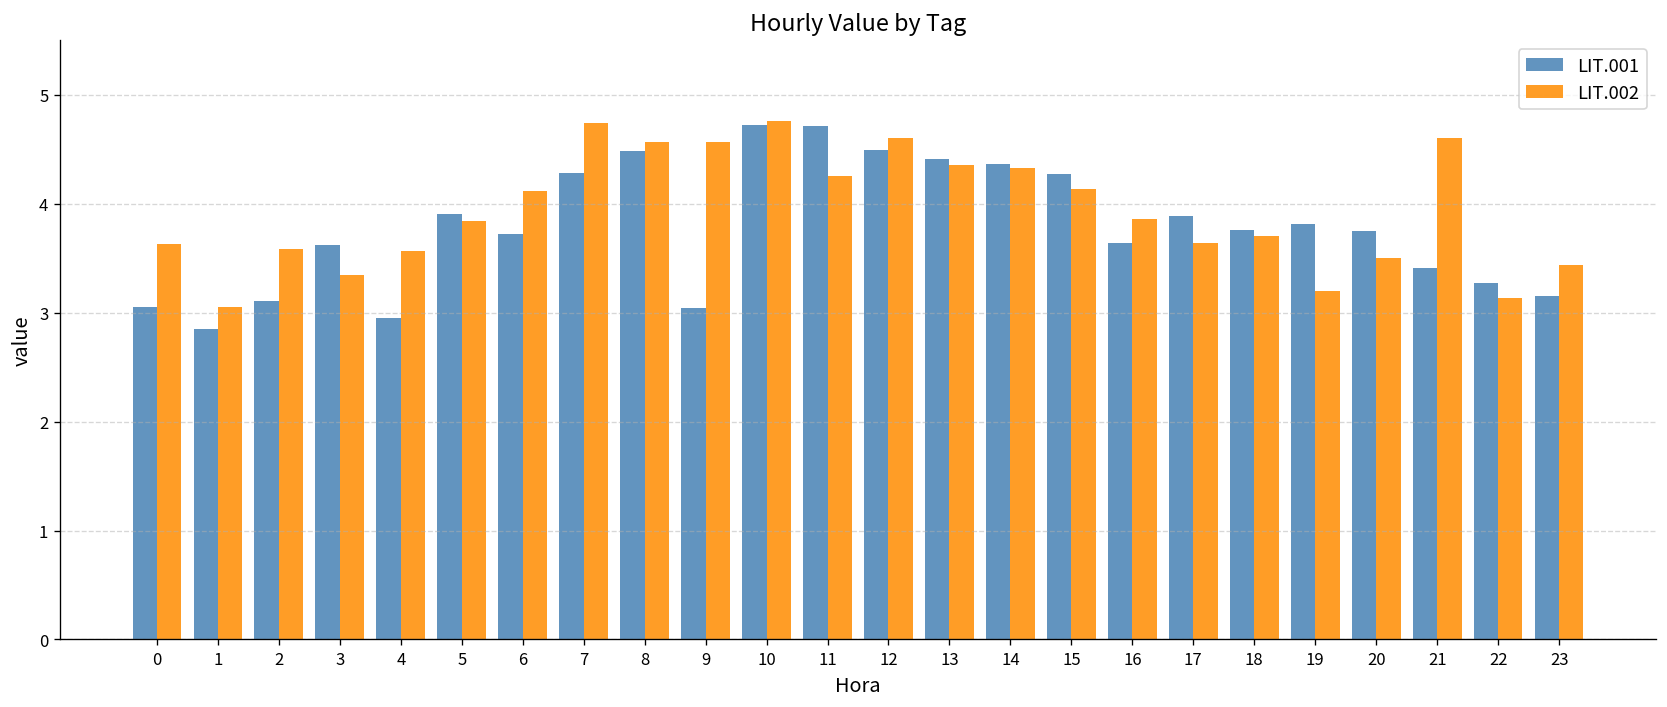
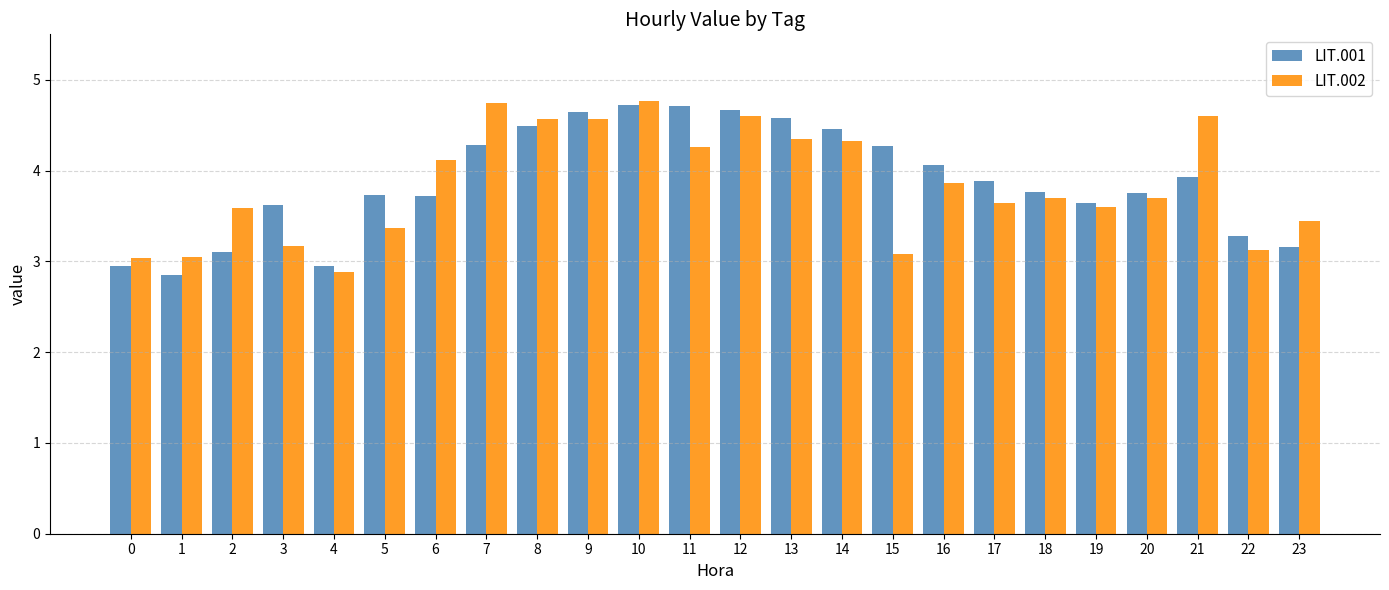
LIT.001, 0: 3.05 -> 2.95
LIT.002, 0: 3.6 -> 3.0
LIT.002, 3: 3.3 -> 3.2
LIT.002, 4: 3.6 -> 2.9
LIT.001, 5: 3.9 -> 3.7
LIT.002, 5: 3.8 -> 3.4
LIT.001, 9: 3.0 -> 4.6
LIT.001, 12: 4.5 -> 4.7
LIT.001, 13: 4.4 -> 4.6
LIT.001, 14: 4.4 -> 4.5
LIT.002, 15: 4.1 -> 3.1
LIT.001, 16: 3.6 -> 4.1
LIT.001, 19: 3.8 -> 3.6
LIT.002, 19: 3.2 -> 3.6
LIT.002, 20: 3.5 -> 3.7
LIT.001, 21: 3.4 -> 3.9
